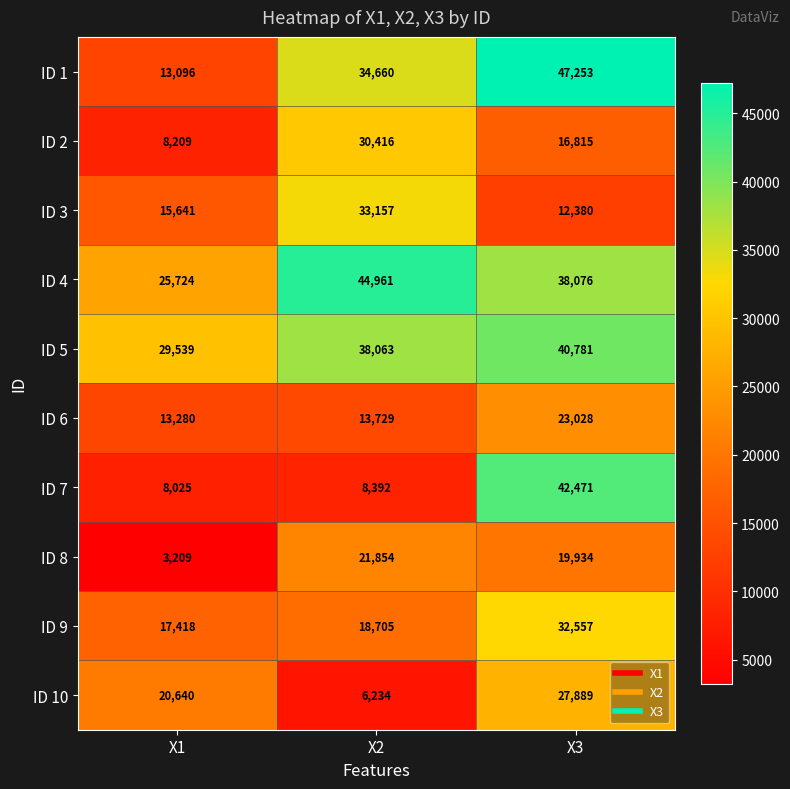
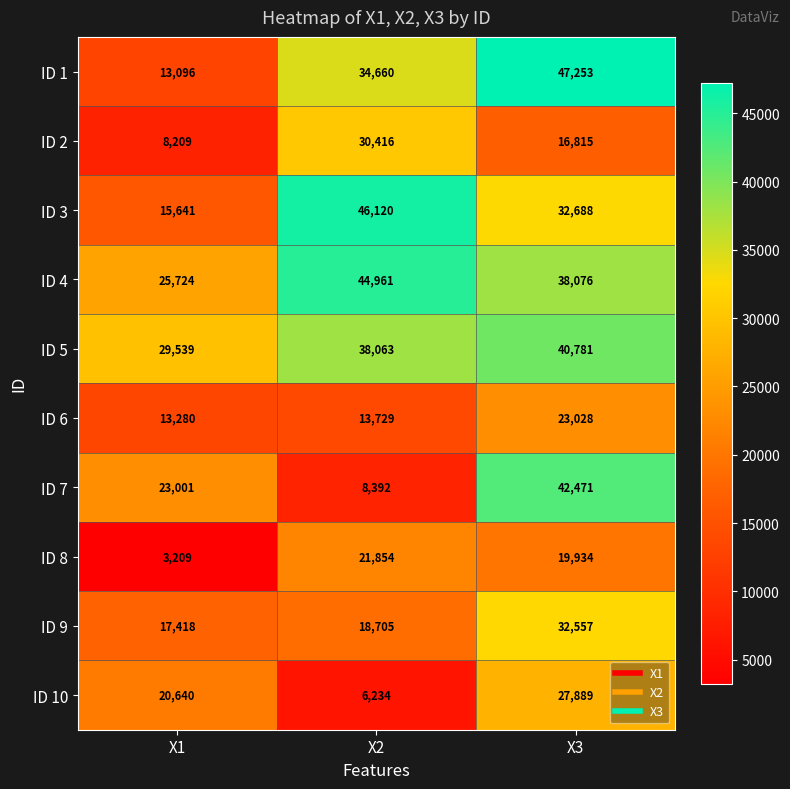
ID 3, X2: 33,157 -> 46,120
ID 3, X3: 12,380 -> 32,688
ID 7, X1: 8,025 -> 23,001
